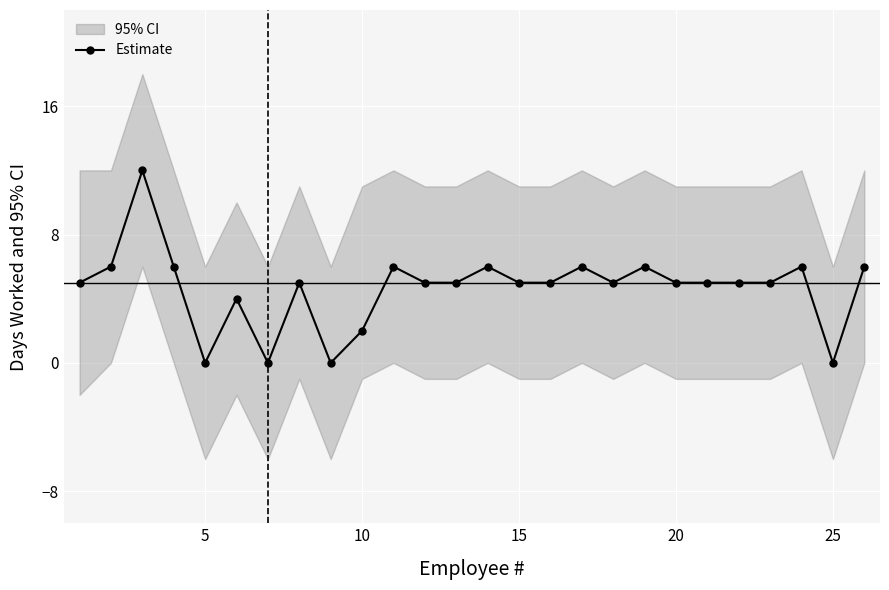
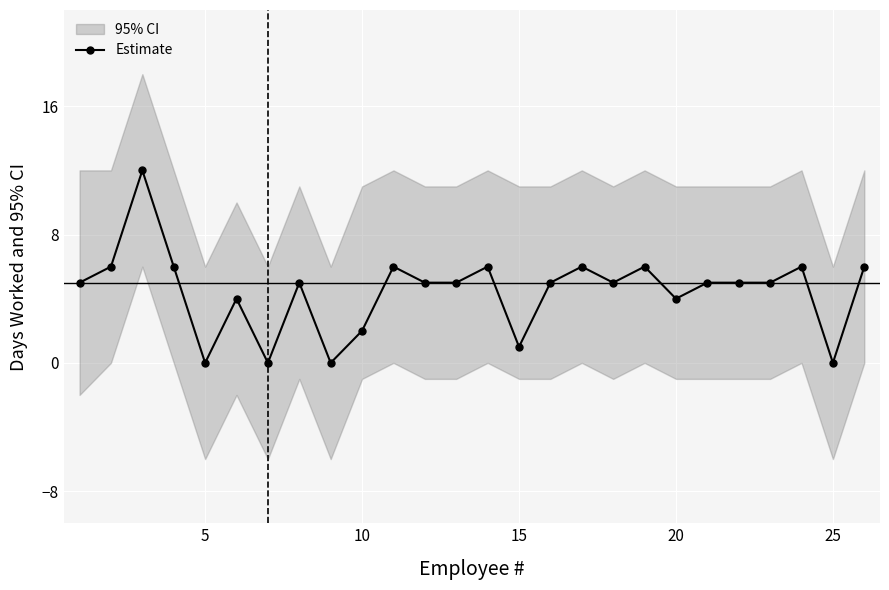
Estimate, 15: 5 -> 1
Estimate, 20: 5 -> 4
